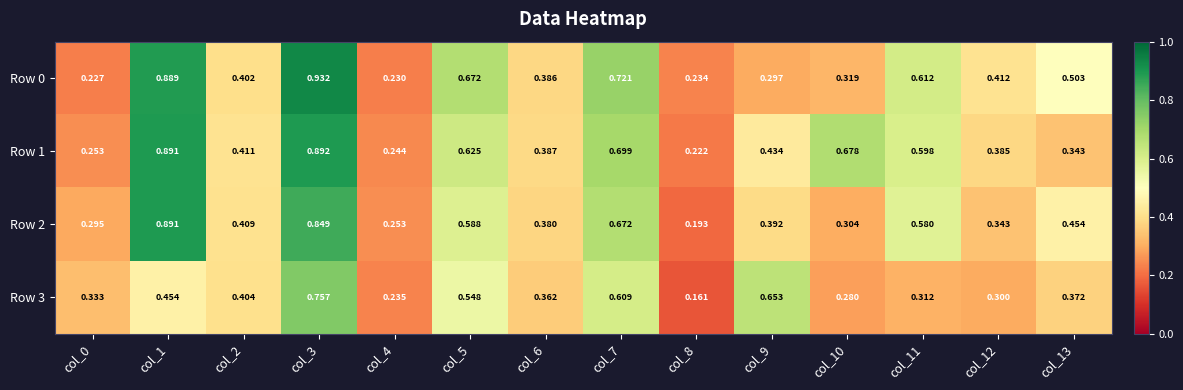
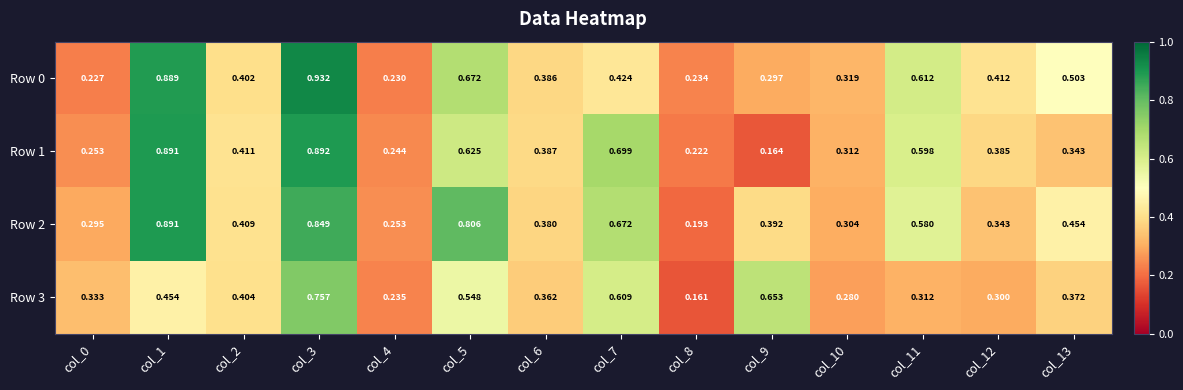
Row 0, col_7: 0.721 -> 0.424
Row 1, col_9: 0.434 -> 0.164
Row 1, col_10: 0.678 -> 0.312
Row 2, col_5: 0.588 -> 0.806
